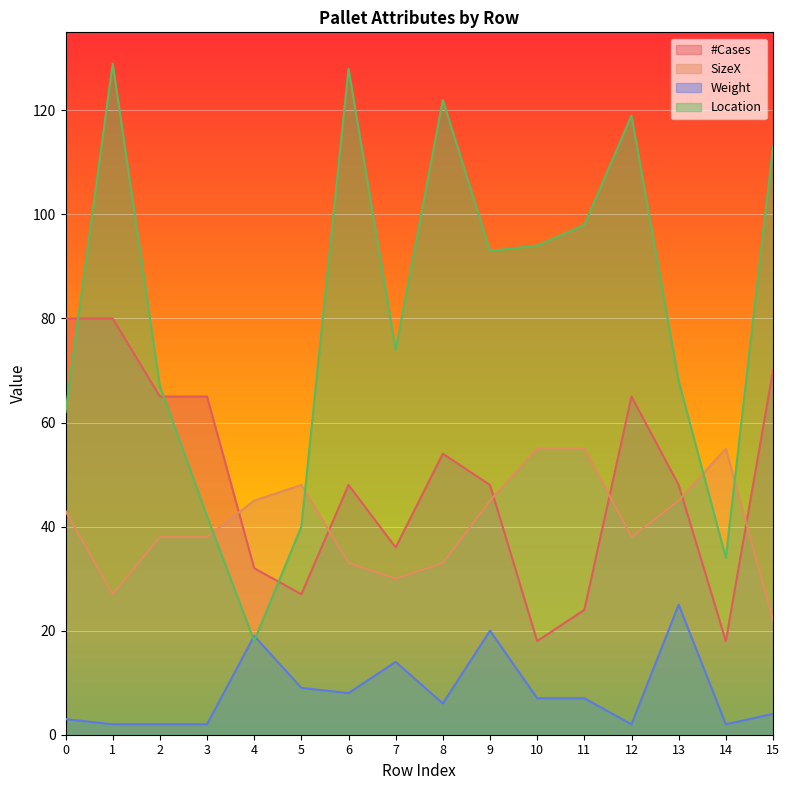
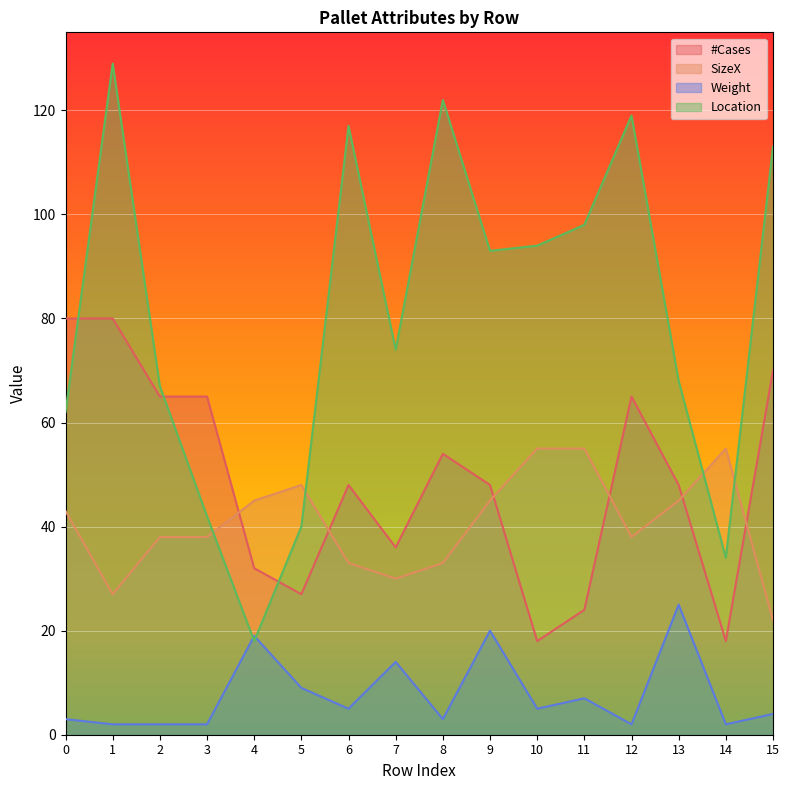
Weight, 6: 8 -> 5
Location, 6: 128 -> 117
Weight, 8: 6 -> 3
Weight, 10: 7 -> 5
